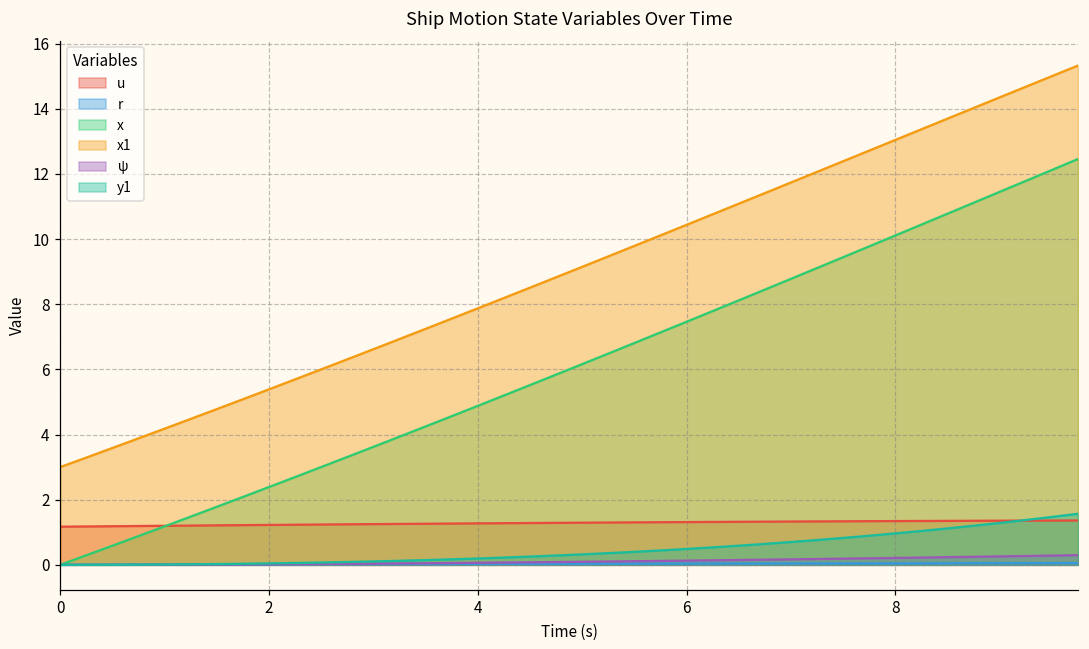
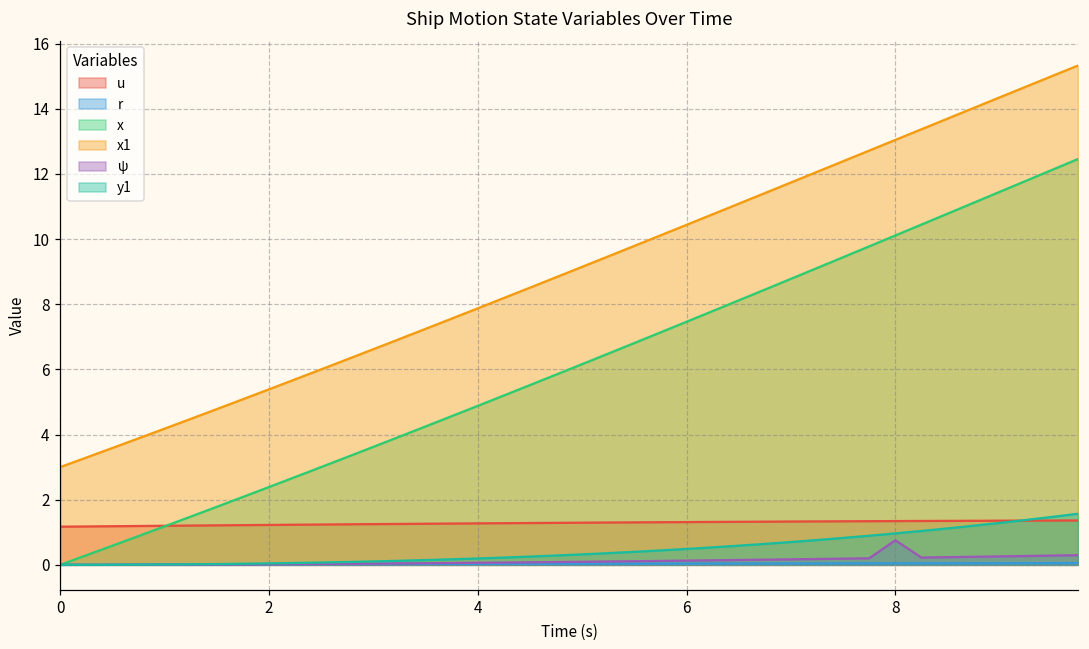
ψ, 8: 0.2 -> 0.8
